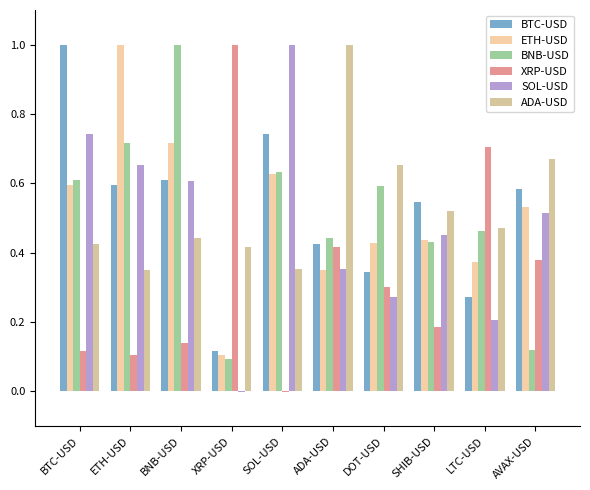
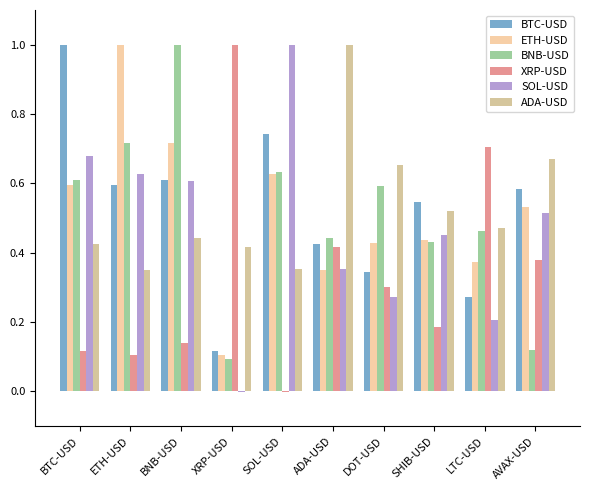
SOL-USD, BTC-USD: 0.74 -> 0.68
SOL-USD, ETH-USD: 0.65 -> 0.63
